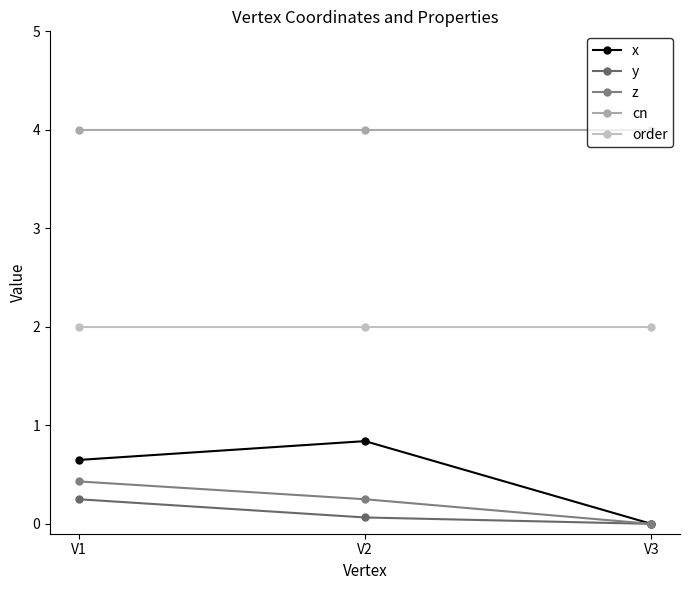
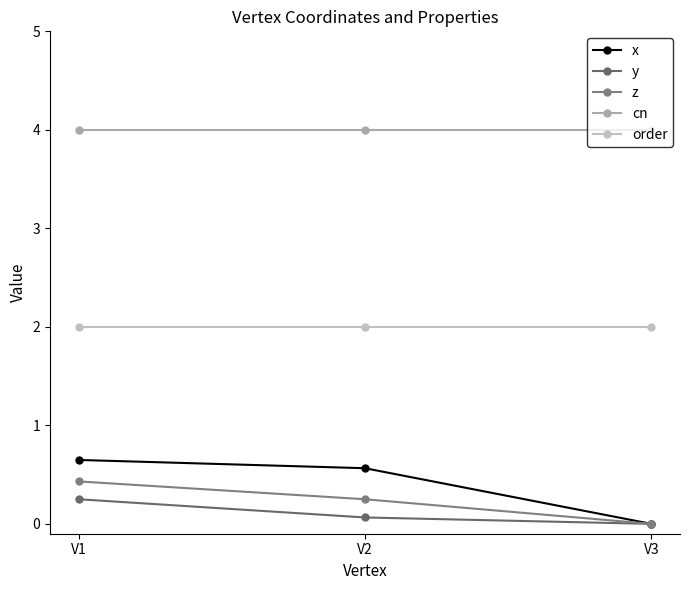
x, V2: 0.8 -> 0.6
